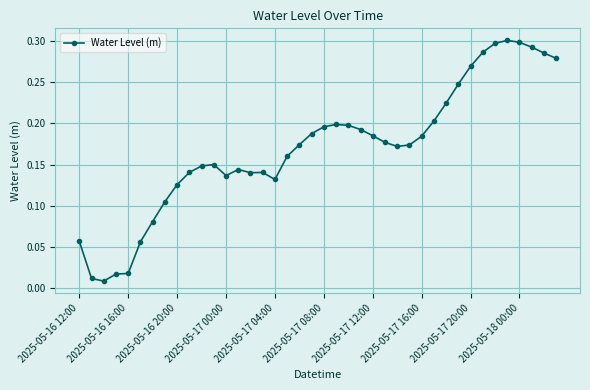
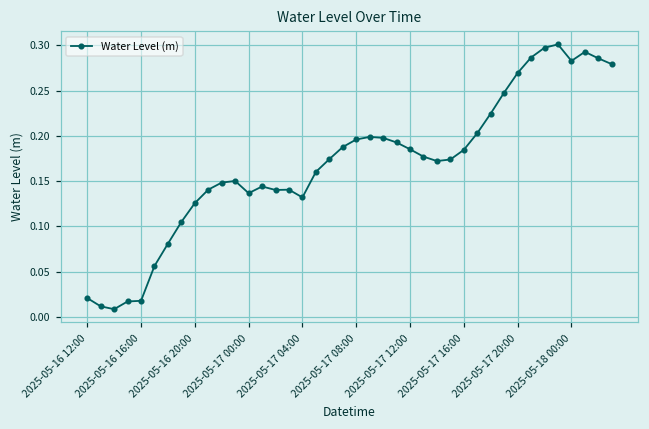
2025-05-16 12:00: 0.06 -> 0.02
2025-05-18 00:00: 0.30 -> 0.28
